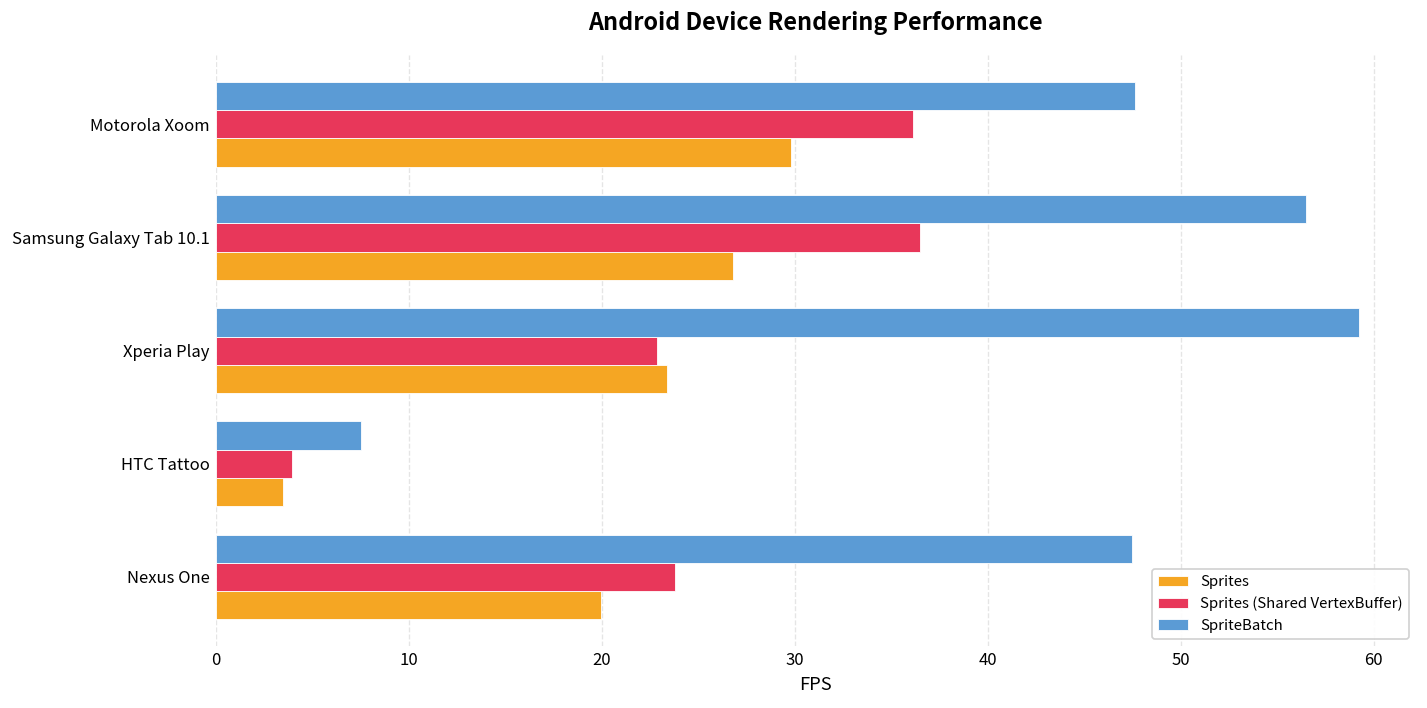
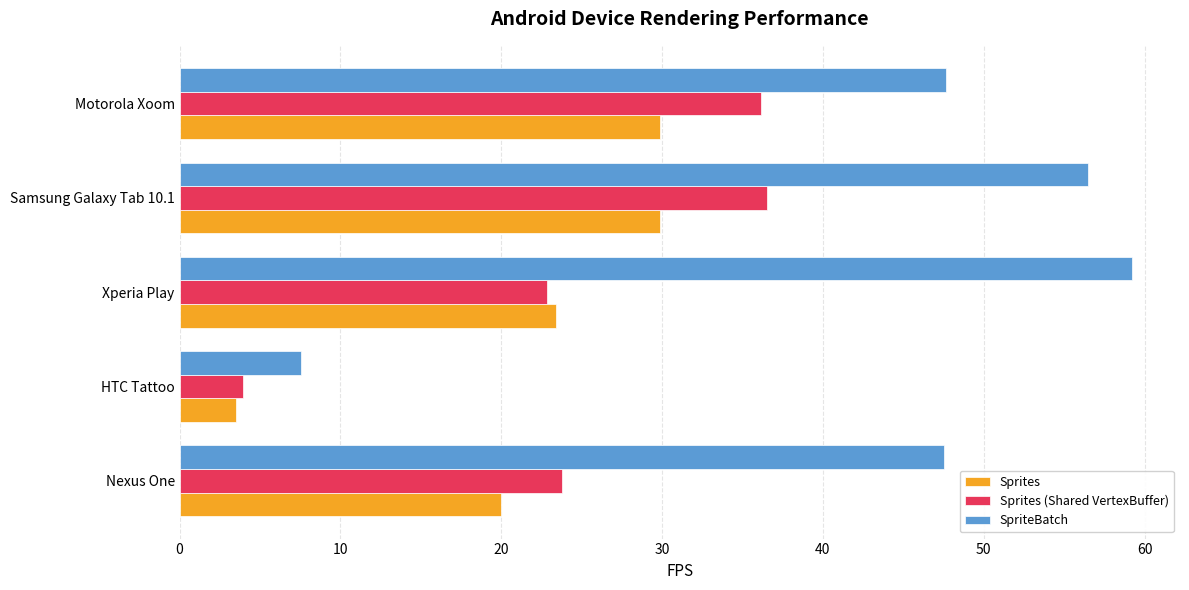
Sprites, Samsung Galaxy Tab 10.1: 26.8 -> 29.9
